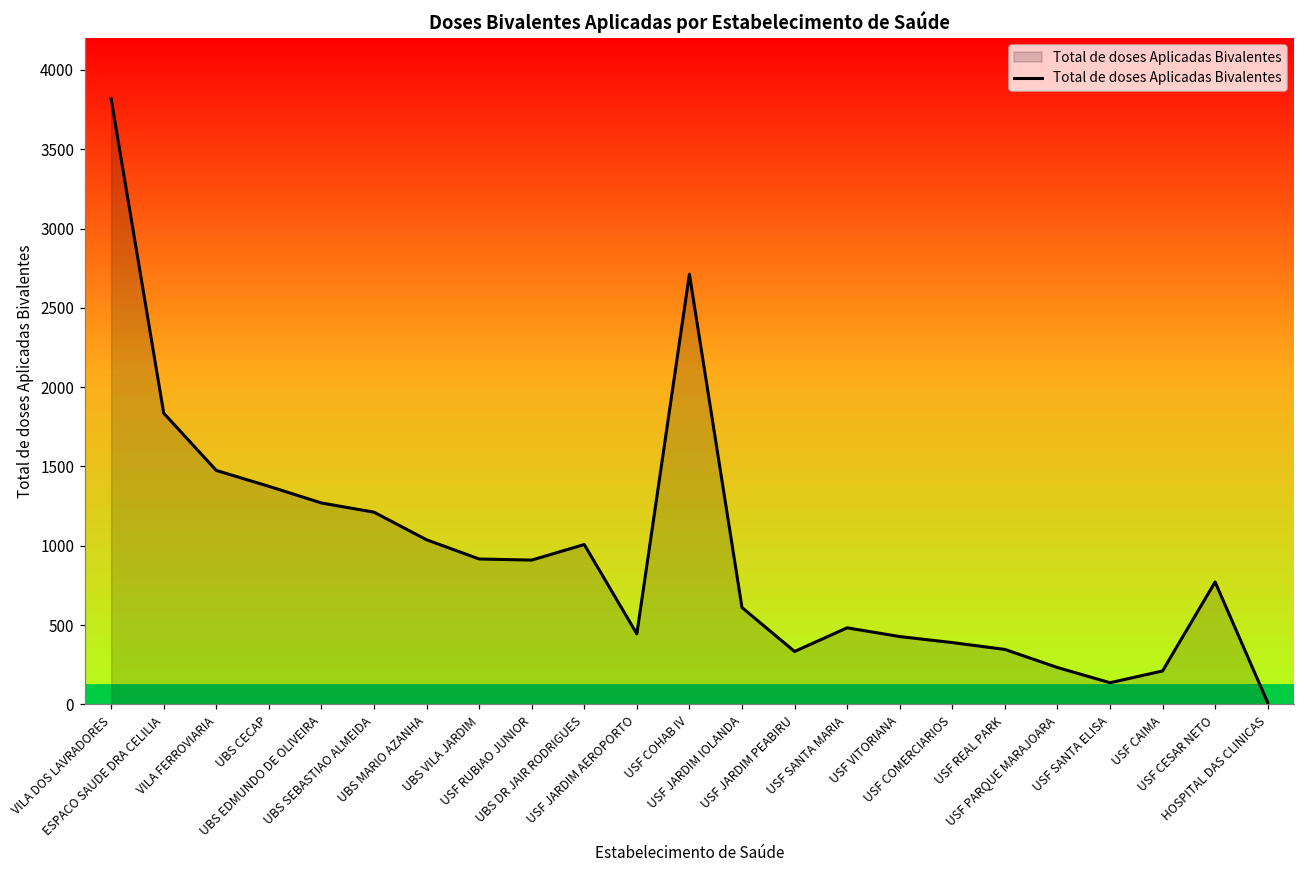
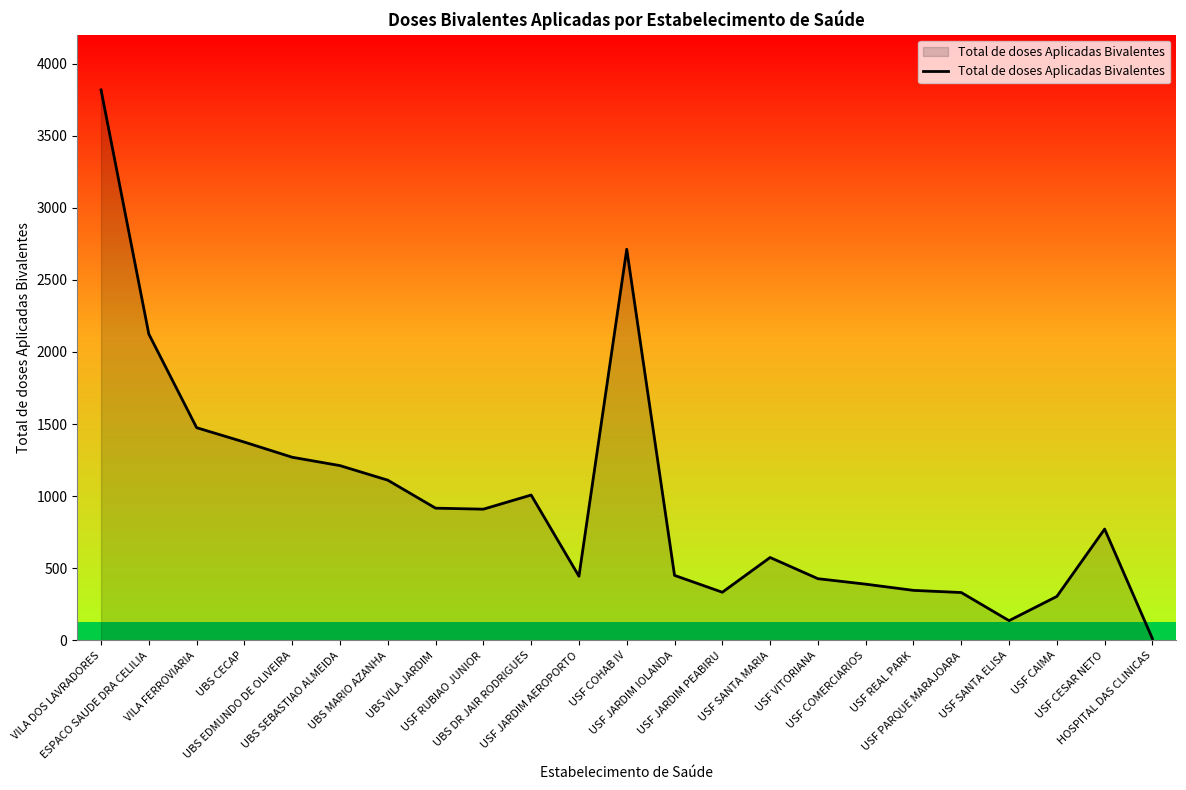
ESPACO SAUDE DRA CELILIA: 1840 -> 2120
UBS MARIO AZANHA: 1040 -> 1110
USF JARDIM IOLANDA: 610 -> 450
USF SANTA MARIA: 480 -> 580
USF PARQUE MARAJOARA: 230 -> 330
USF CAIMA: 210 -> 310
